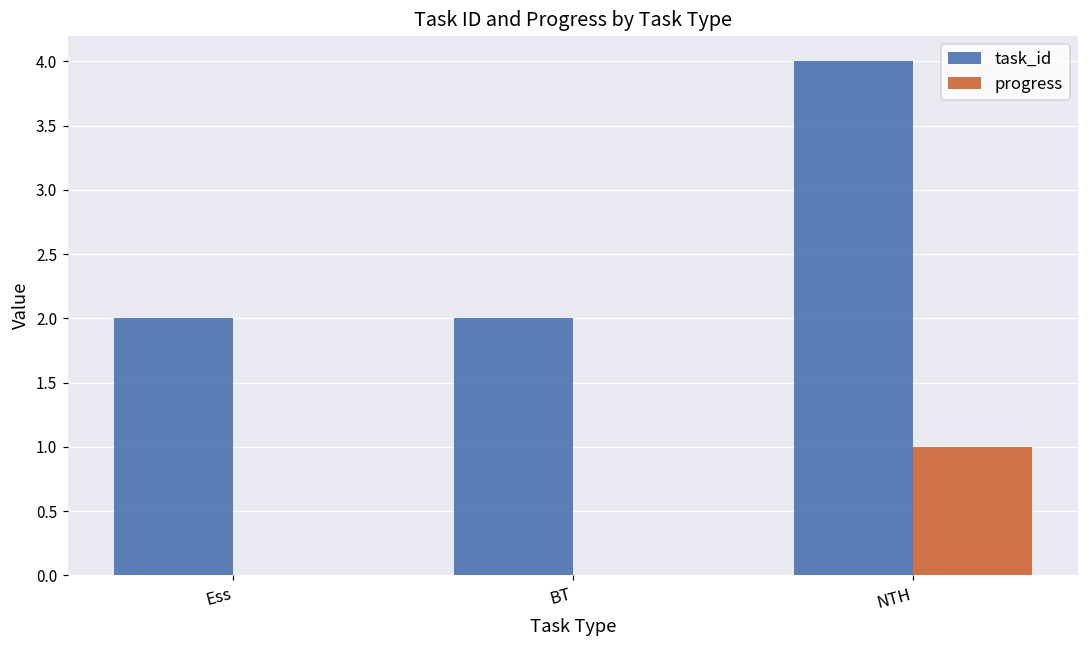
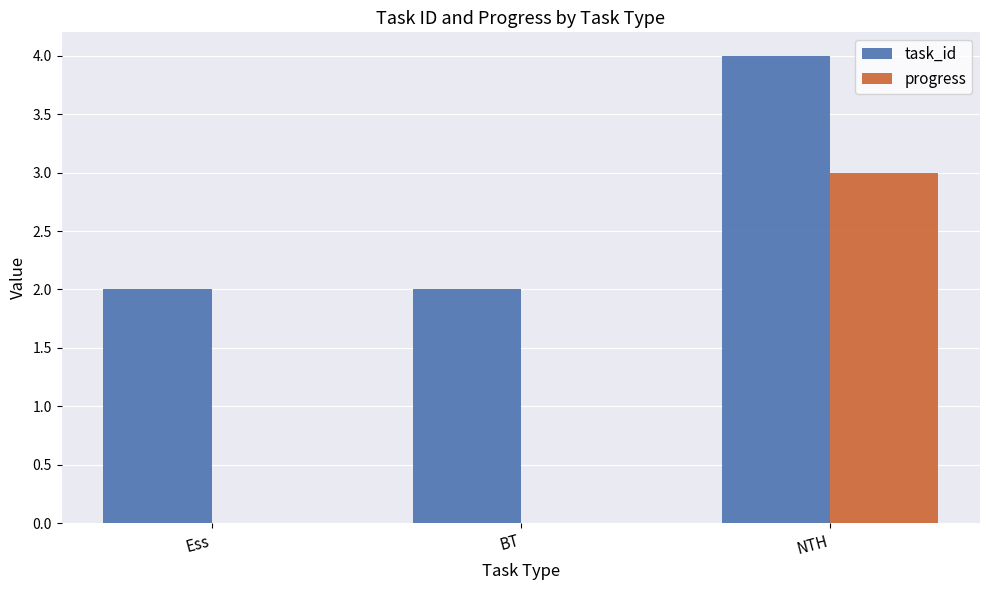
progress, NTH: 1 -> 3
